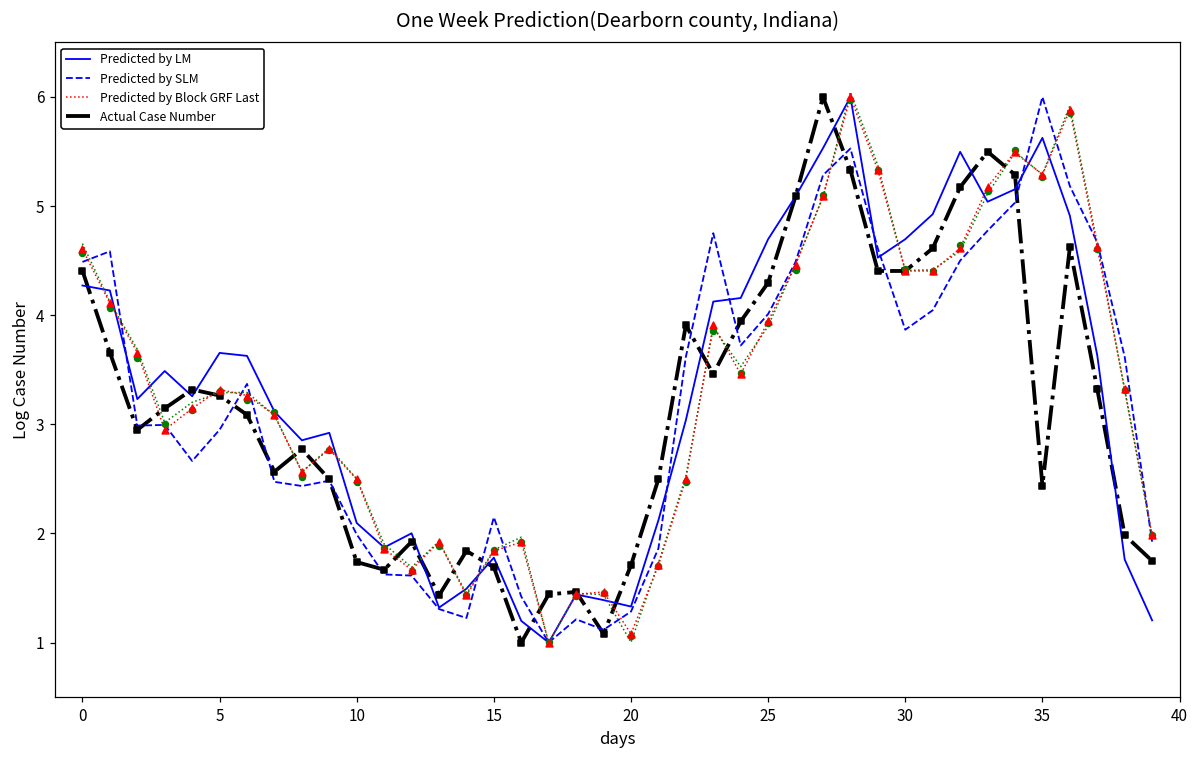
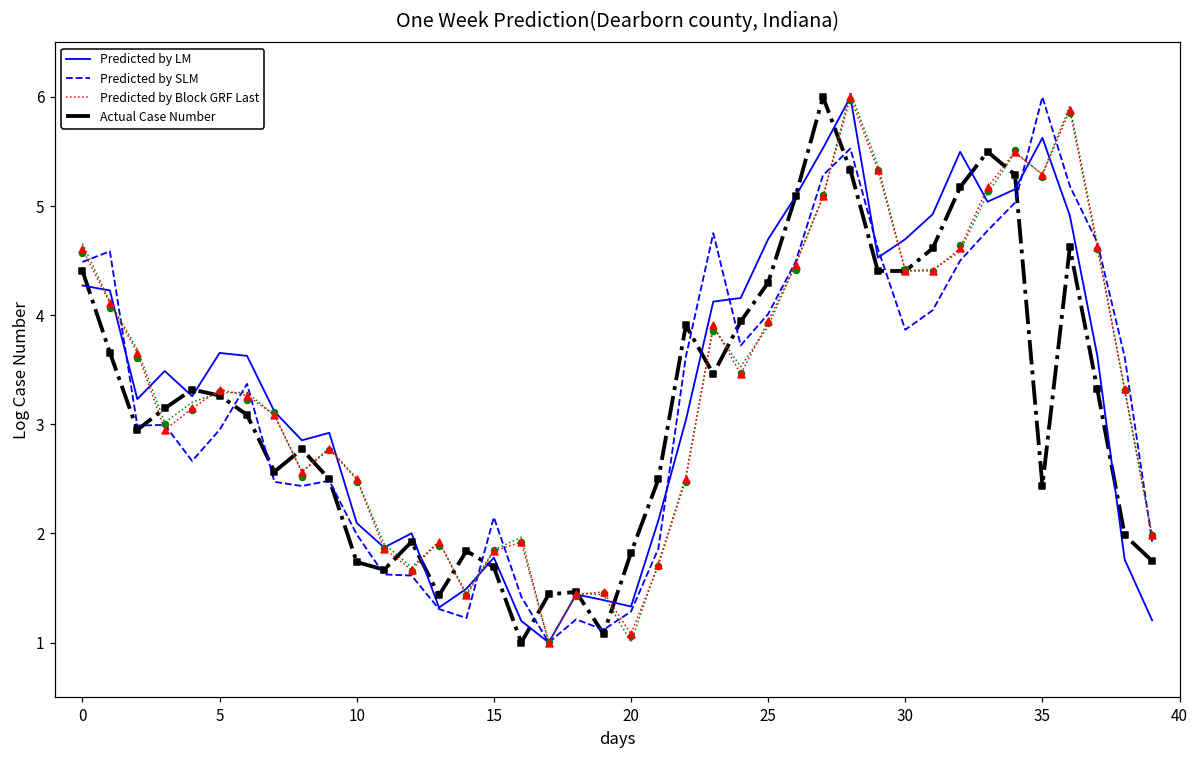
Actual Case Number, 20: 1.7 -> 1.8
